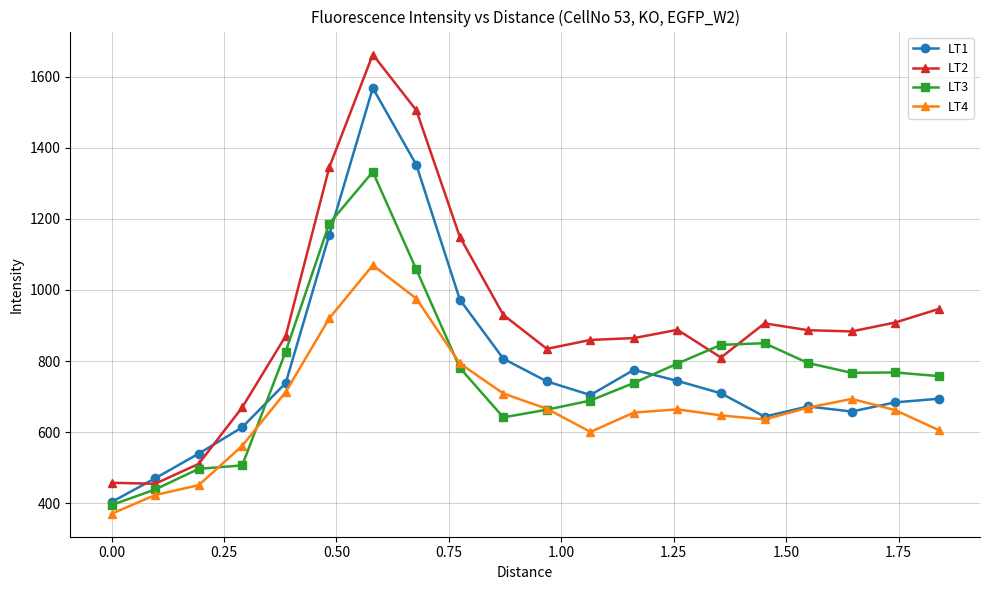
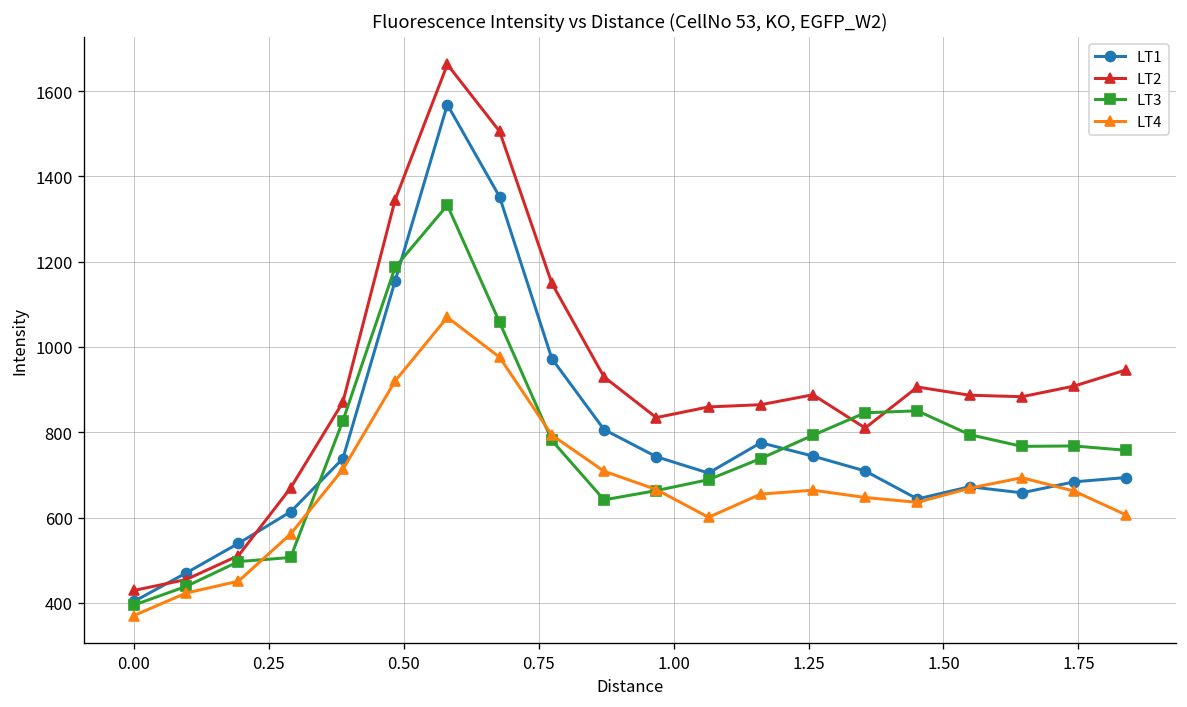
LT2, 0.00: 460 -> 430
